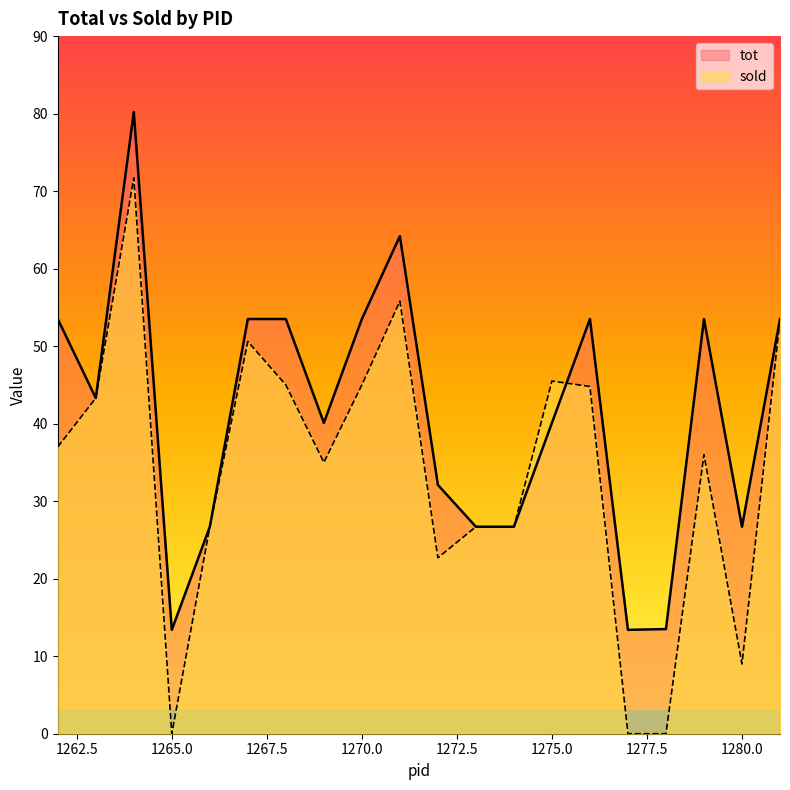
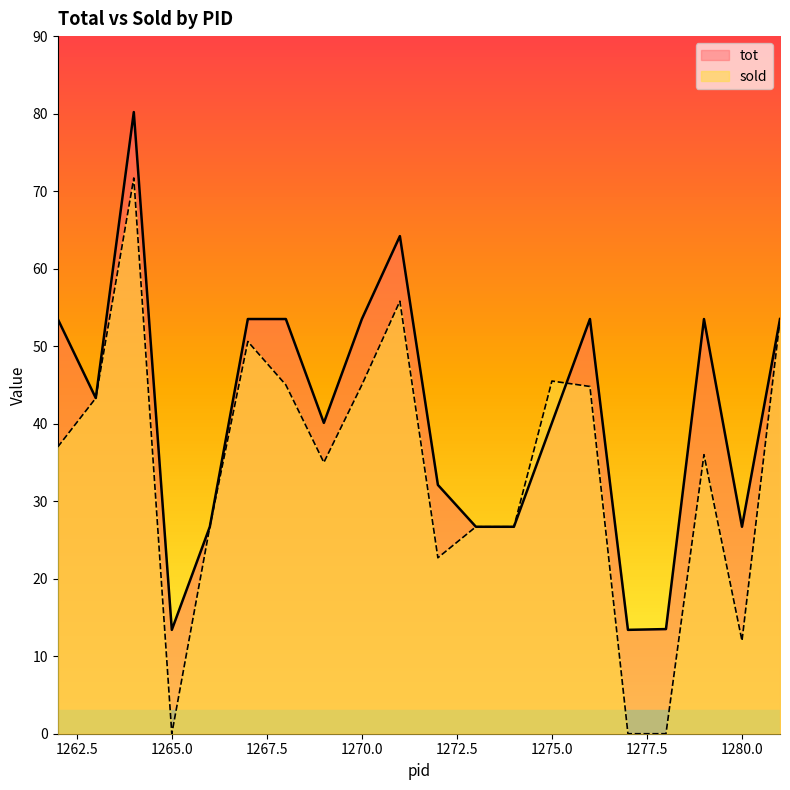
sold, 1280.0: 9 -> 12
